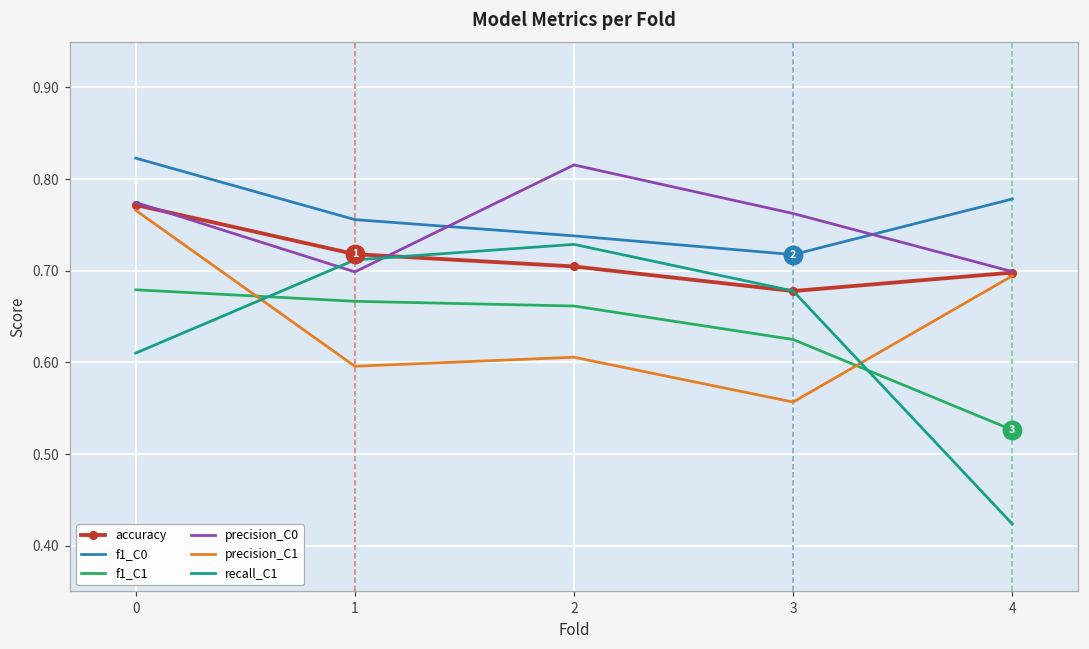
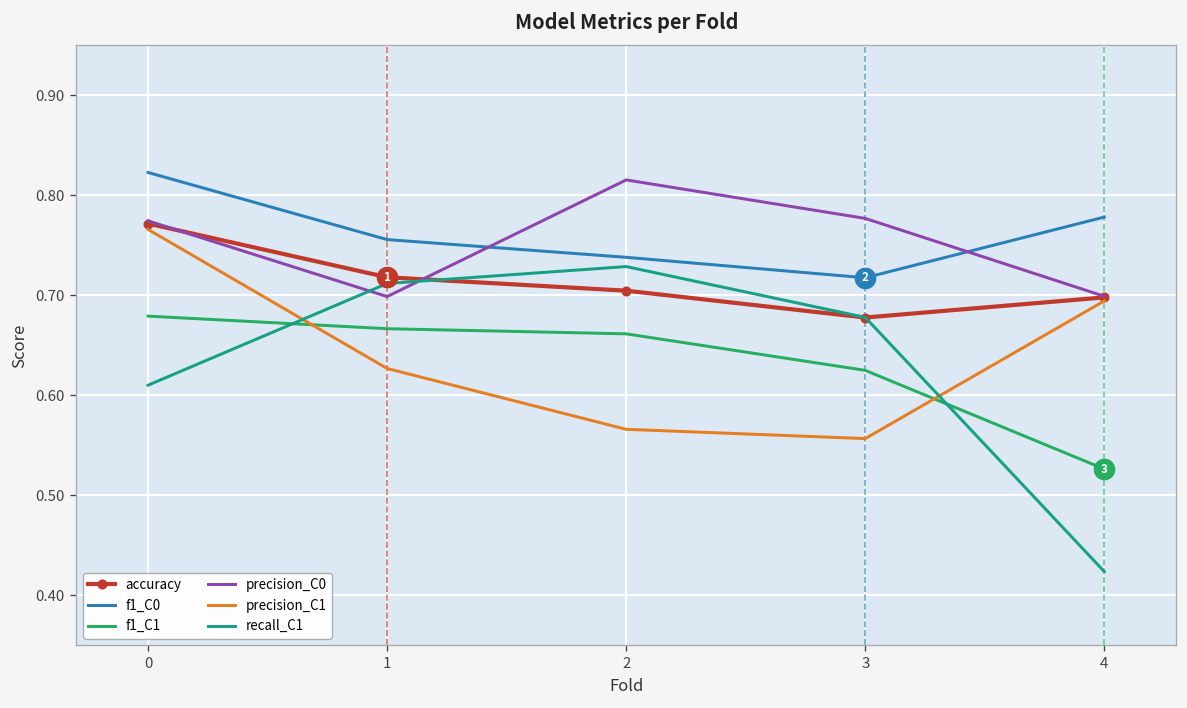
precision_C1, 1: 0.60 -> 0.63
precision_C1, 2: 0.61 -> 0.57
precision_C0, 3: 0.76 -> 0.78
